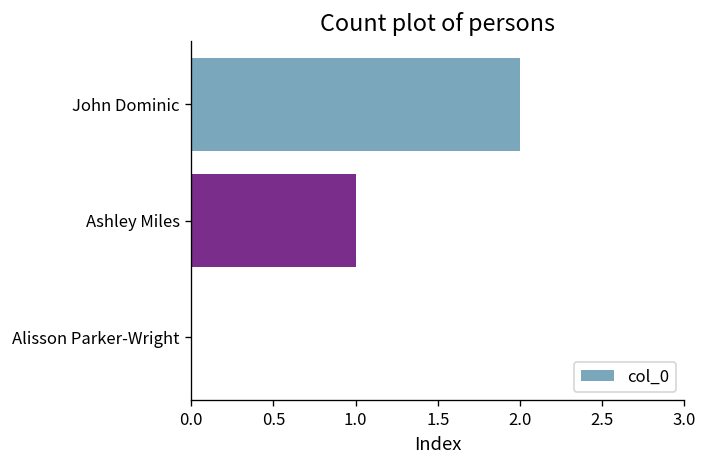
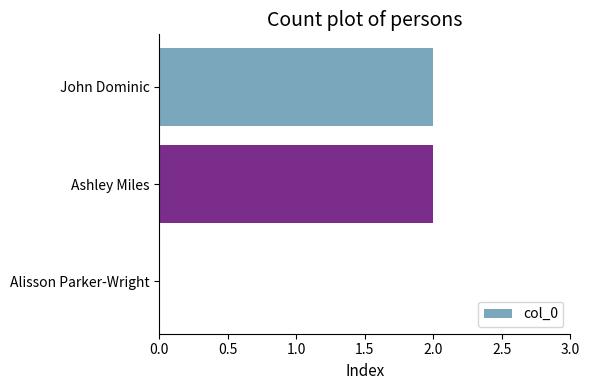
Ashley Miles: 1 -> 2
